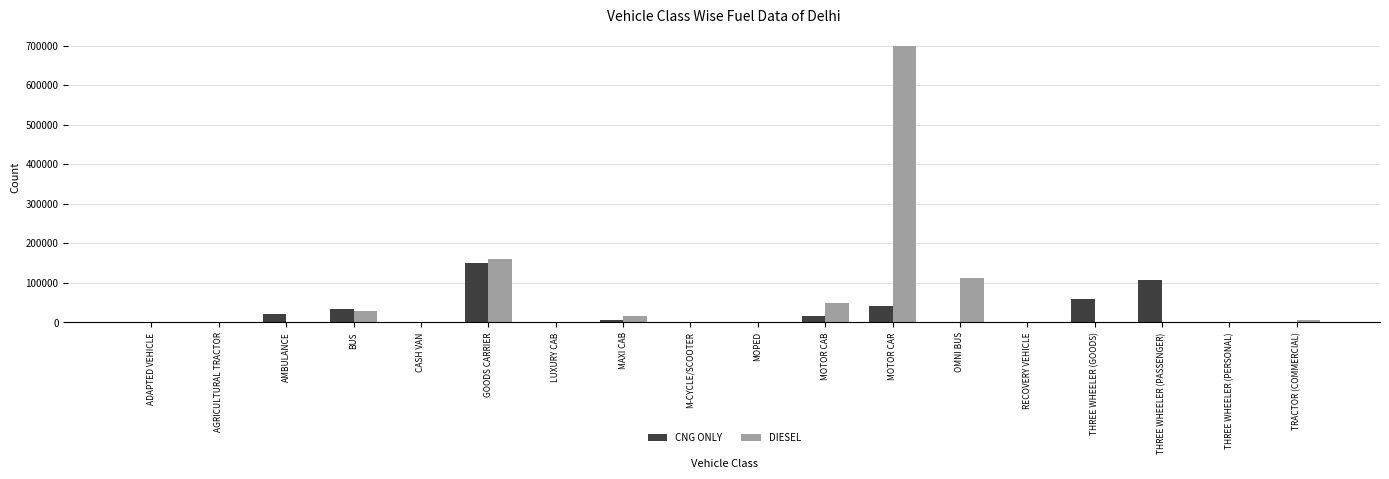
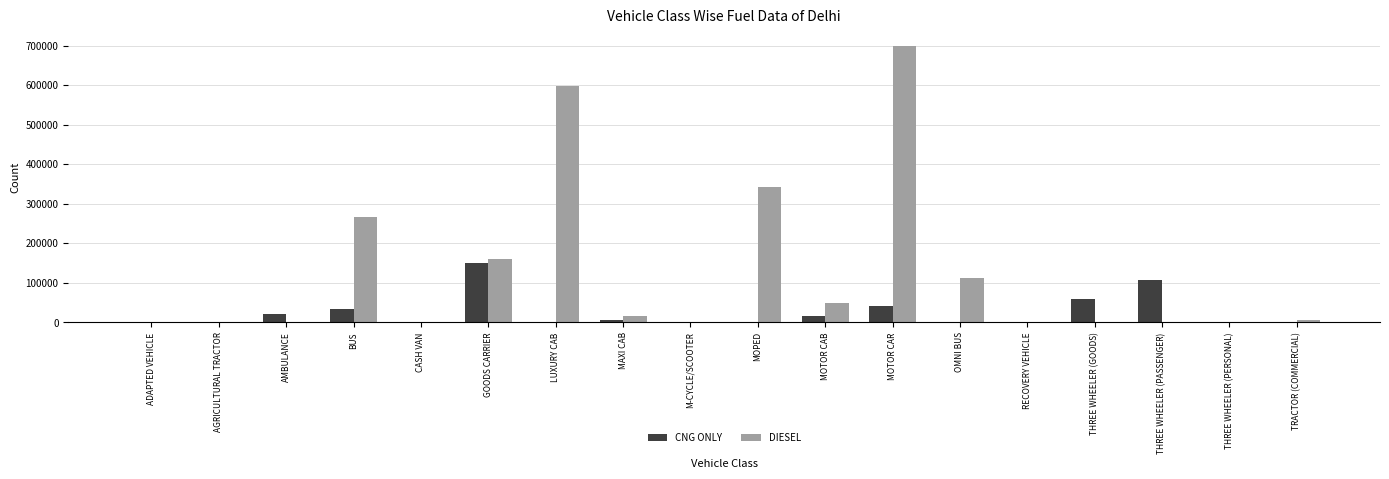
DIESEL, BUS: 30000 -> 270000
DIESEL, LUXURY CAB: 0 -> 600000
DIESEL, MOPED: 0 -> 340000
